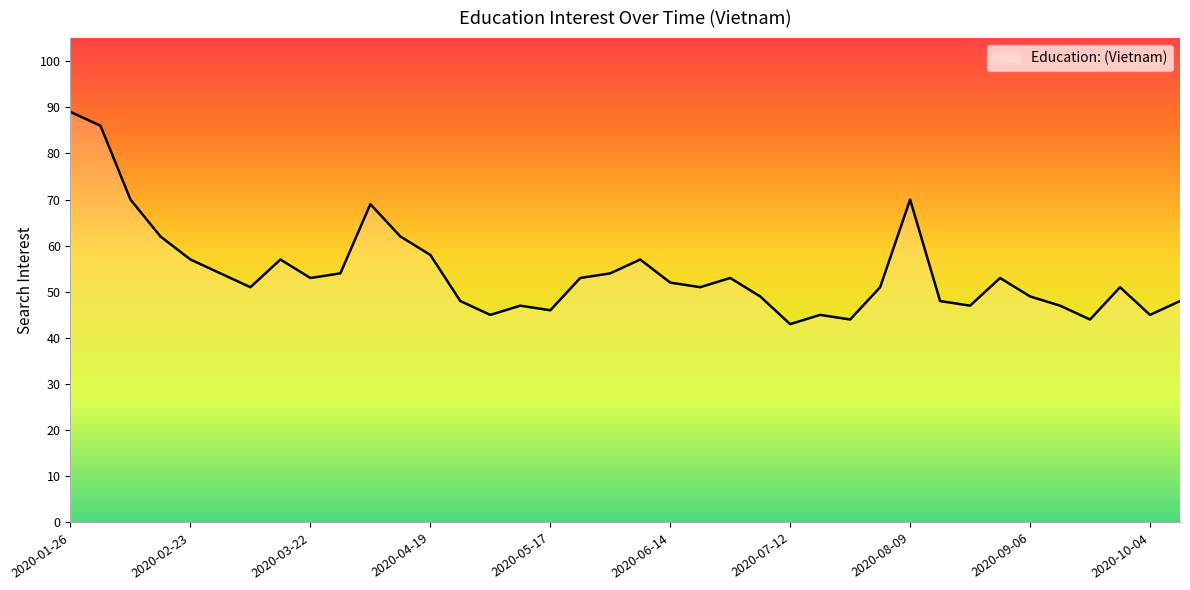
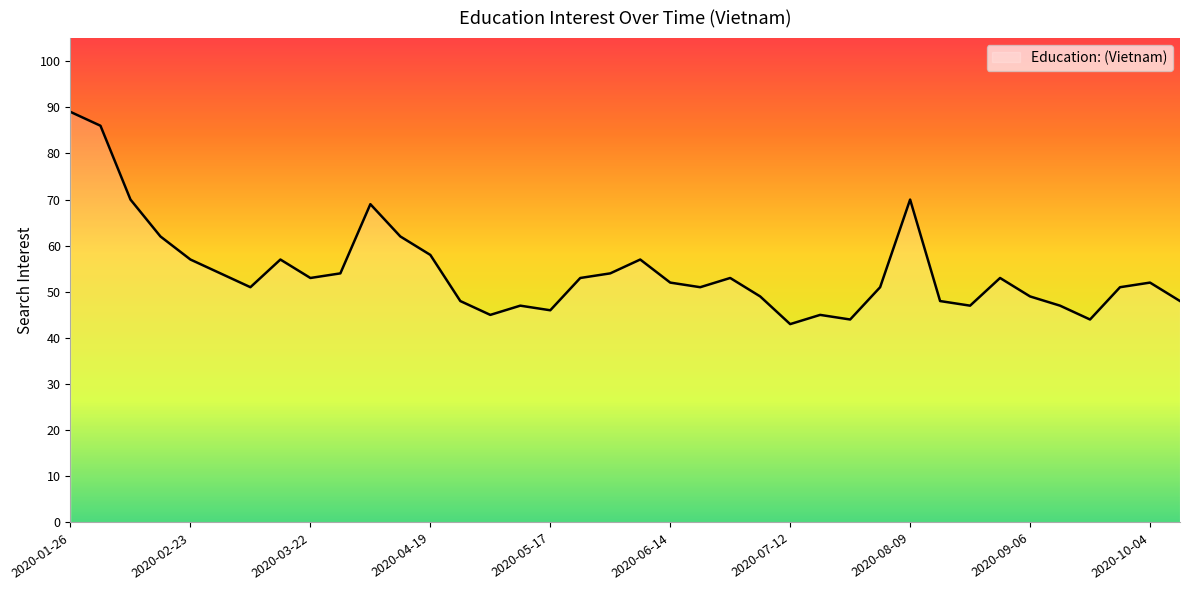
2020-10-04: 45 -> 52
